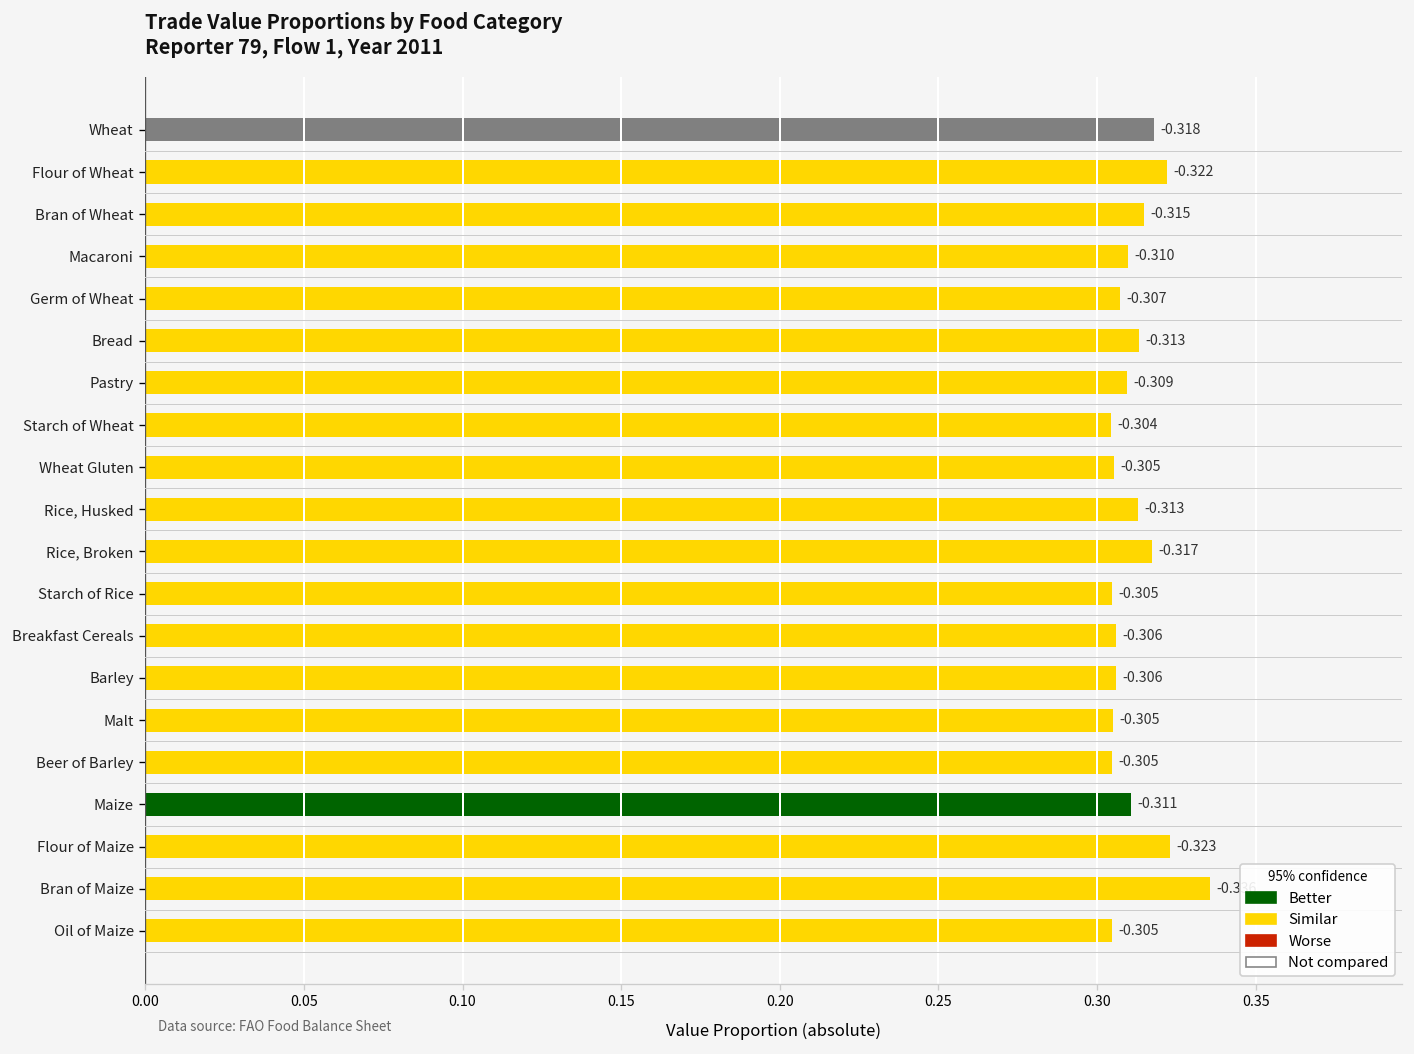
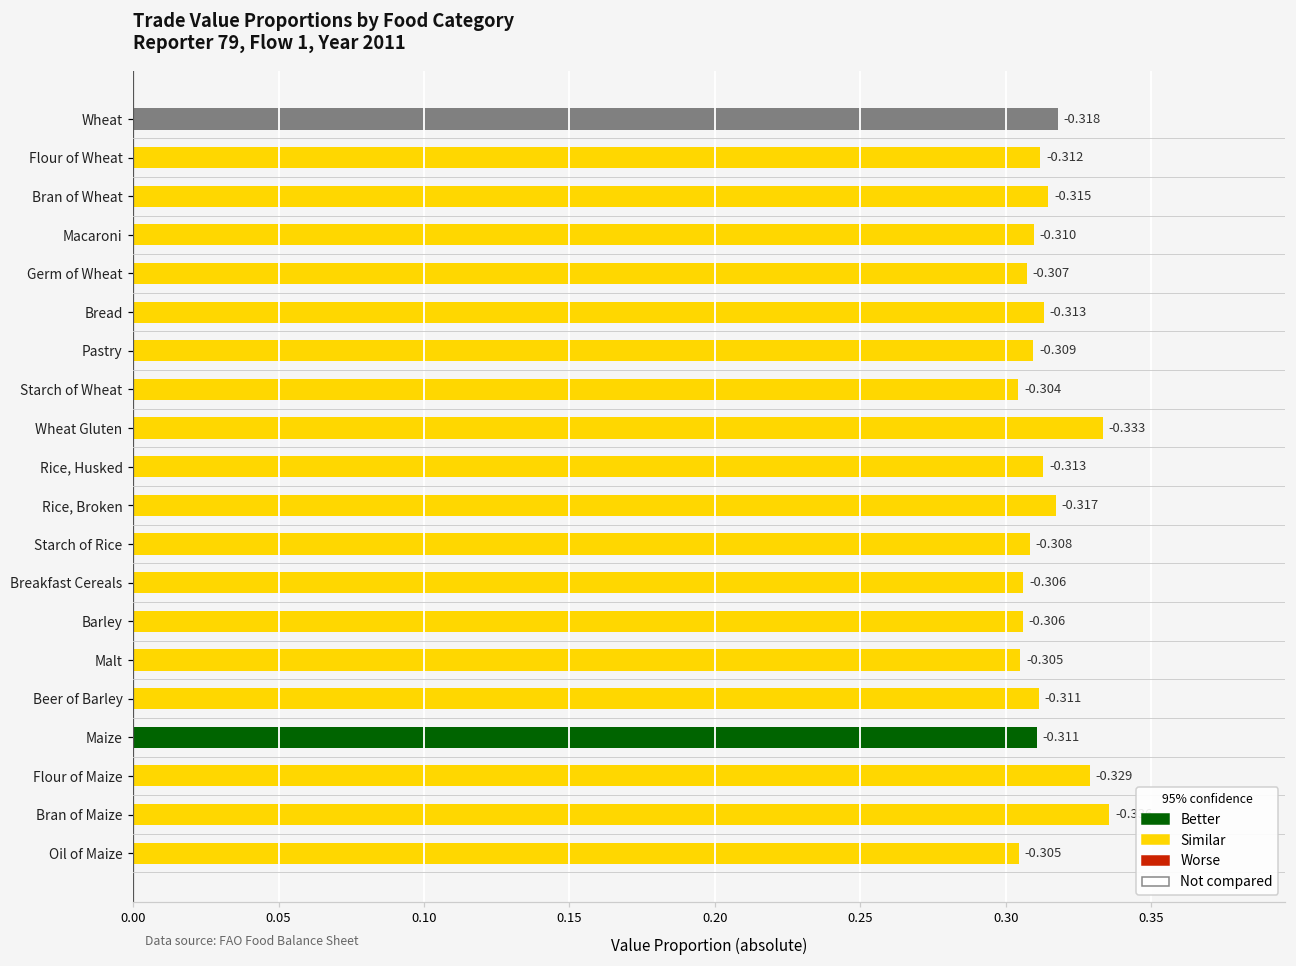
Flour of Wheat: -0.322 -> -0.312
Wheat Gluten: -0.305 -> -0.333
Starch of Rice: -0.305 -> -0.308
Beer of Barley: -0.305 -> -0.311
Flour of Maize: -0.323 -> -0.329
